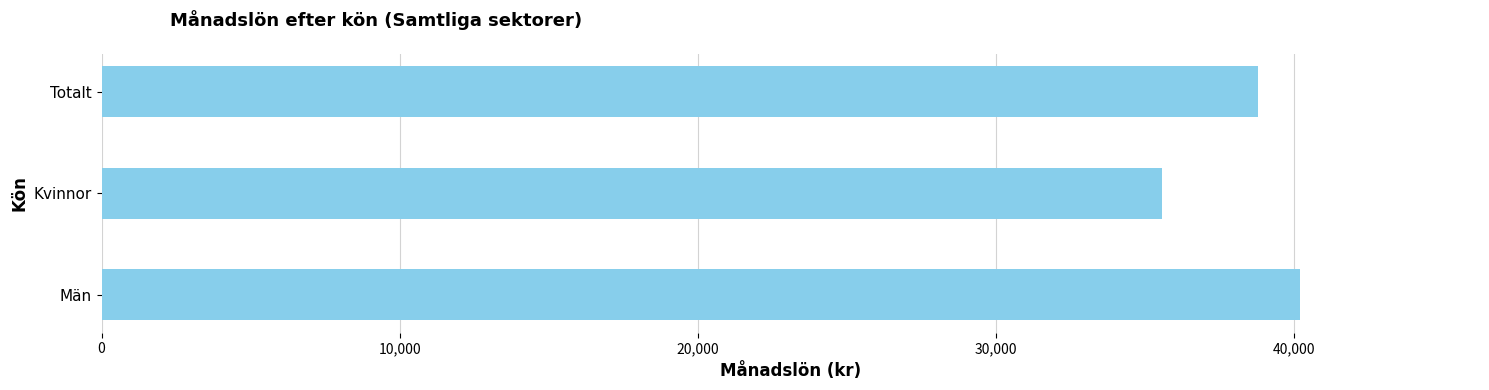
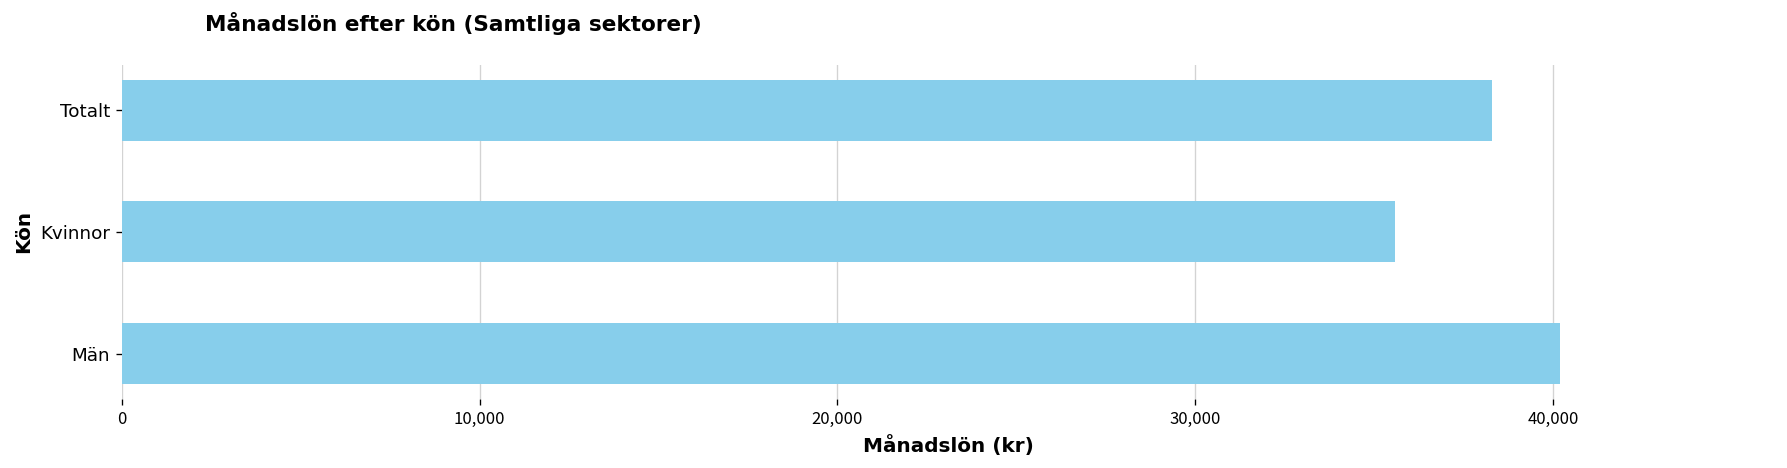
Totalt: 38,800 -> 38,300
